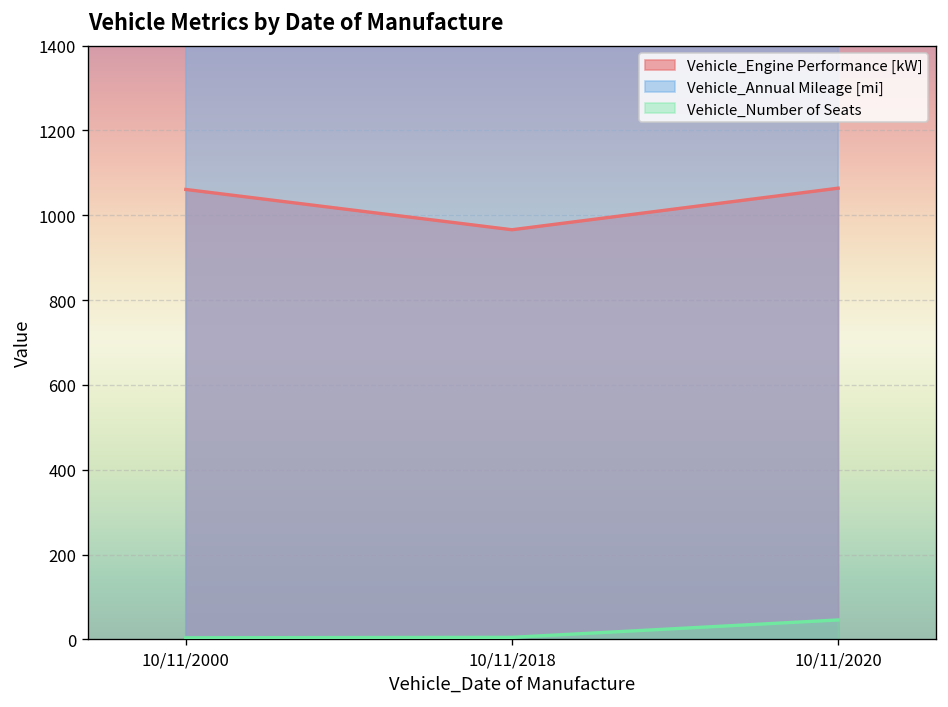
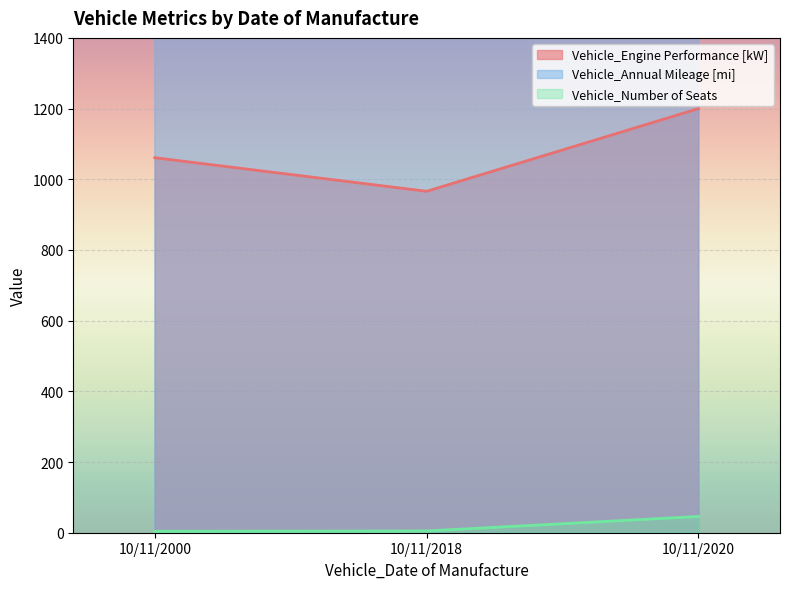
Vehicle_Engine Performance [kW], 10/11/2020: 1060 -> 1200
